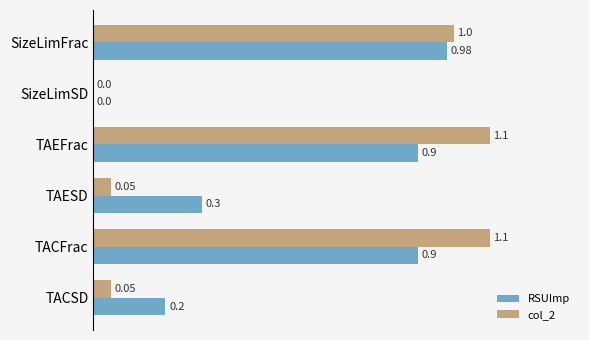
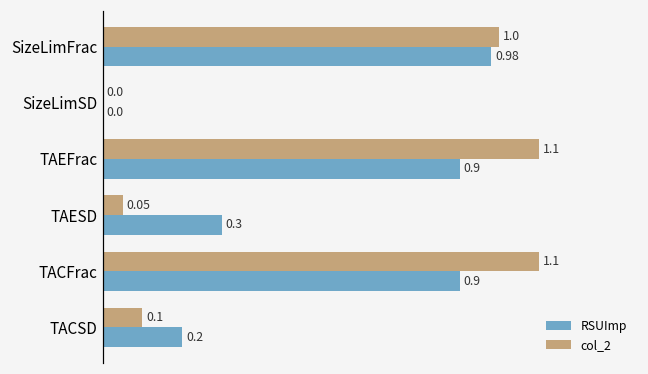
col_2, TACSD: 0.05 -> 0.1
